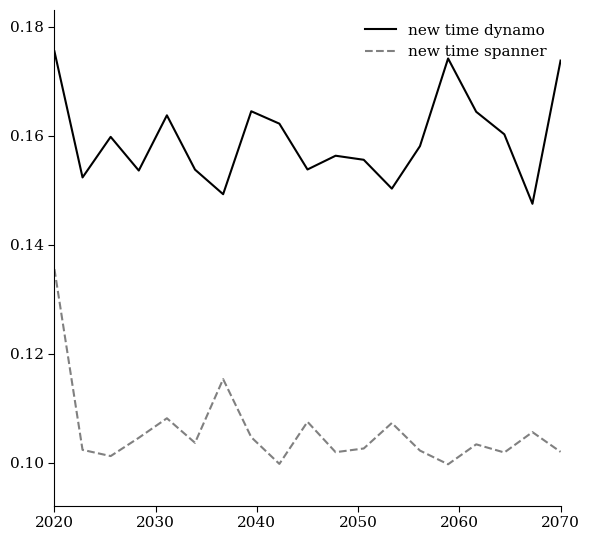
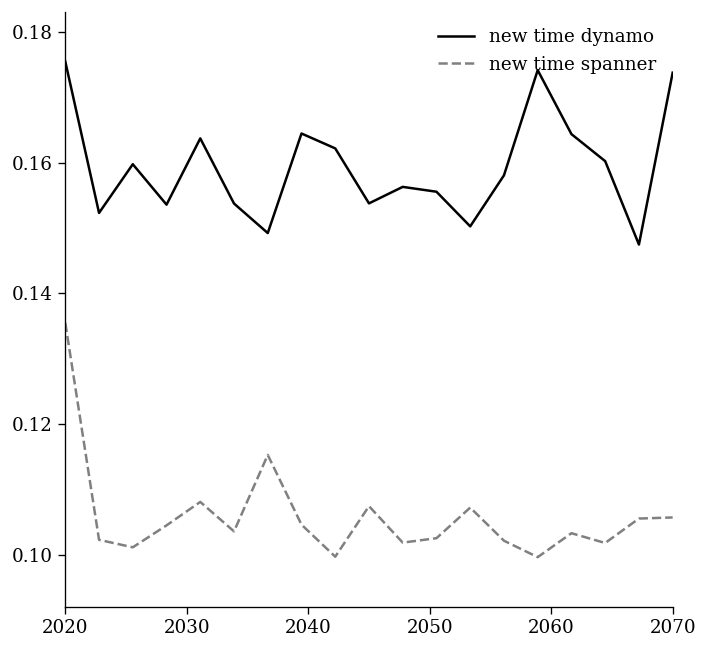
new time spanner, 2070: 0.102 -> 0.106
